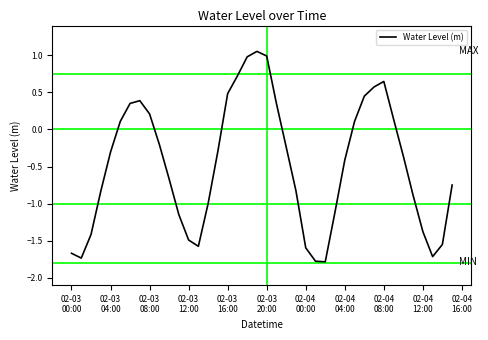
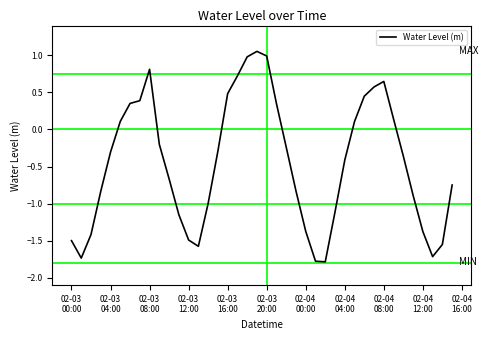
02-03 00:00: -1.7 -> -1.5
02-03 08:00: 0.2 -> 0.8
02-04 00:00: -1.6 -> -1.4
